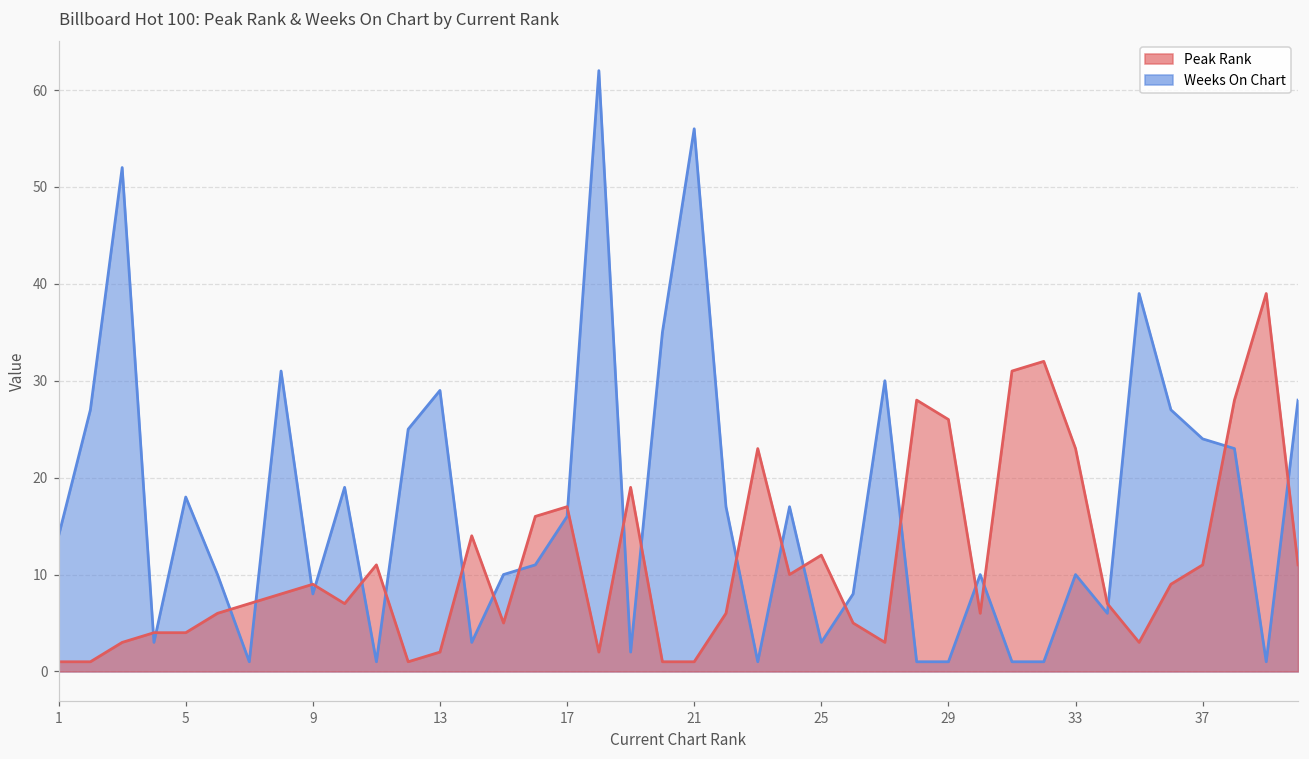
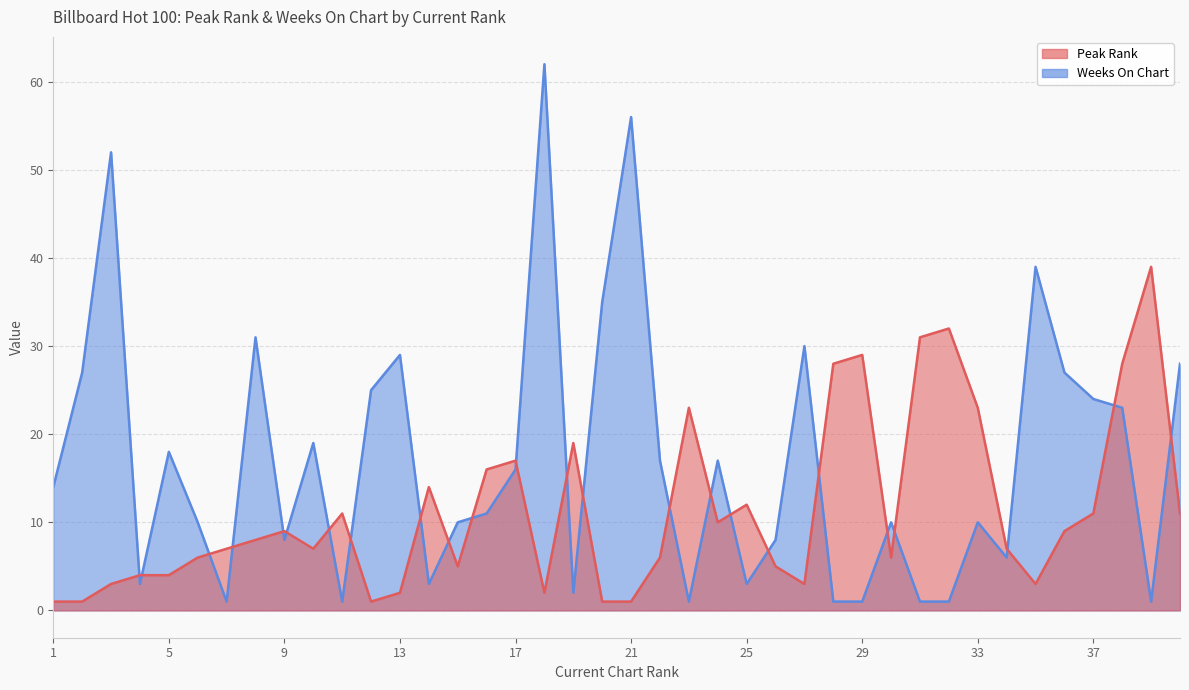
Peak Rank, 29: 26 -> 29
